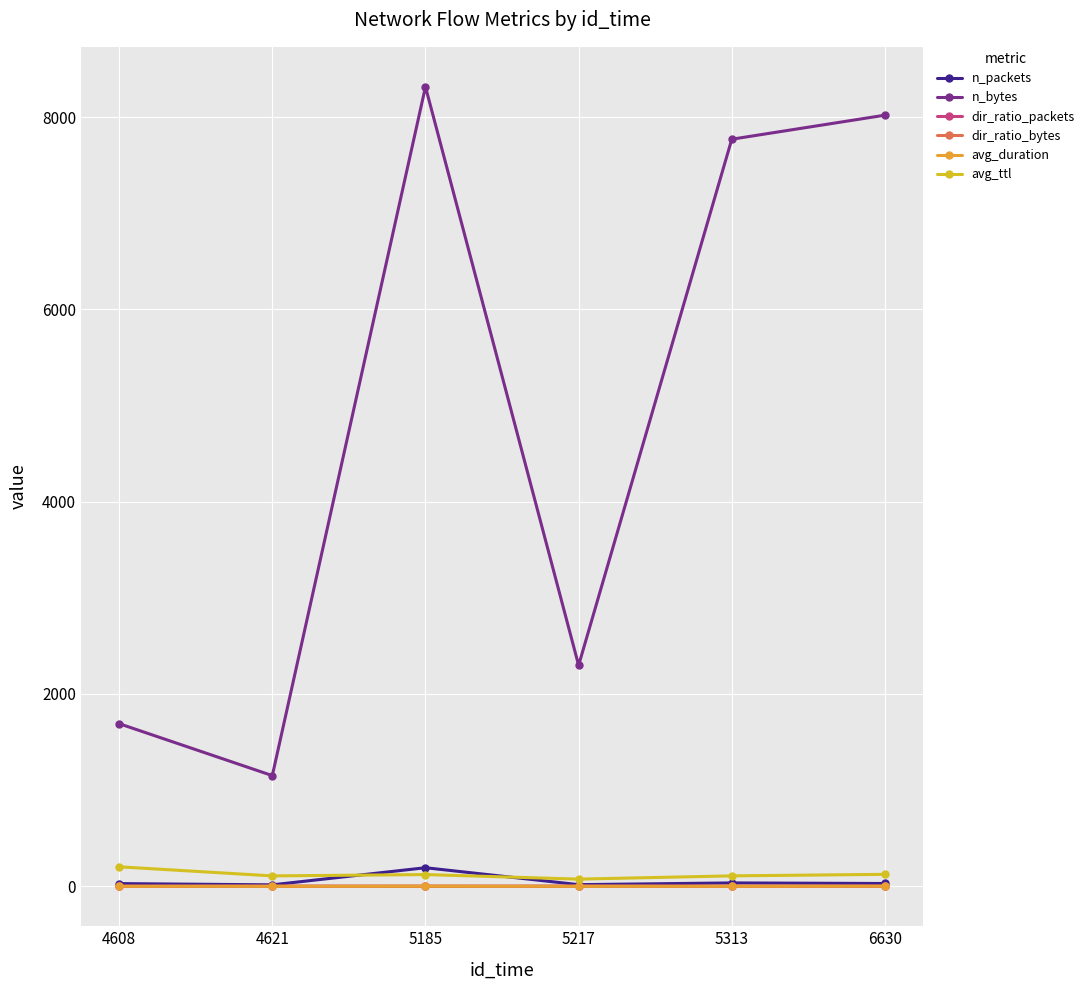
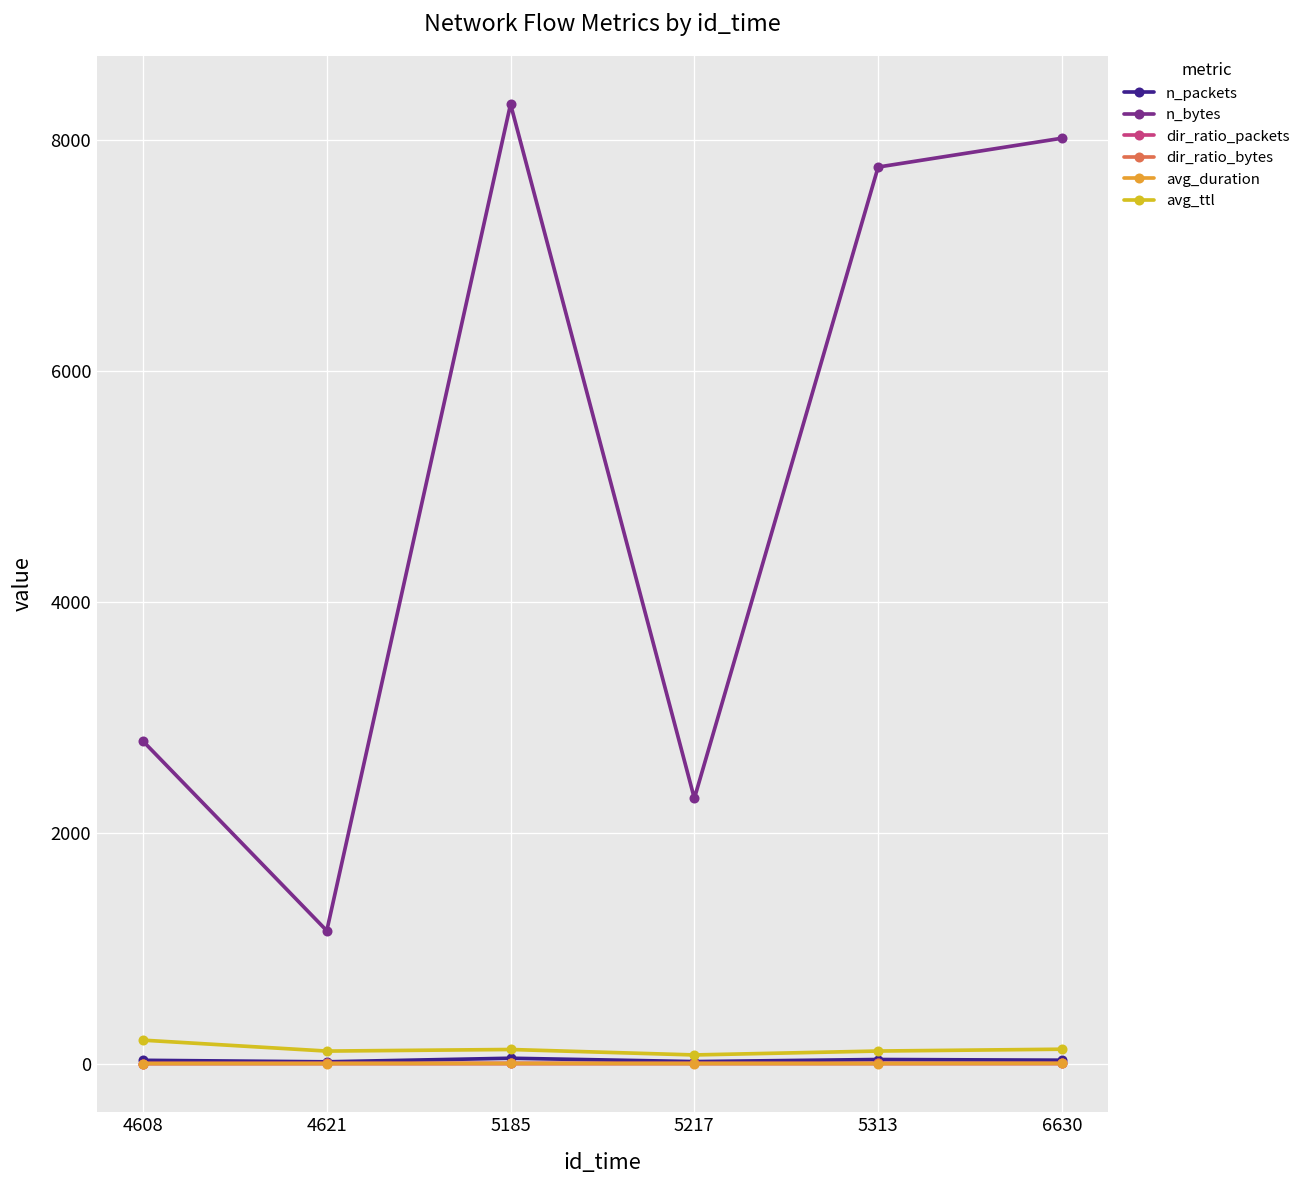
n_bytes, 4608: 1700 -> 2800
n_packets, 5185: 200 -> 0
